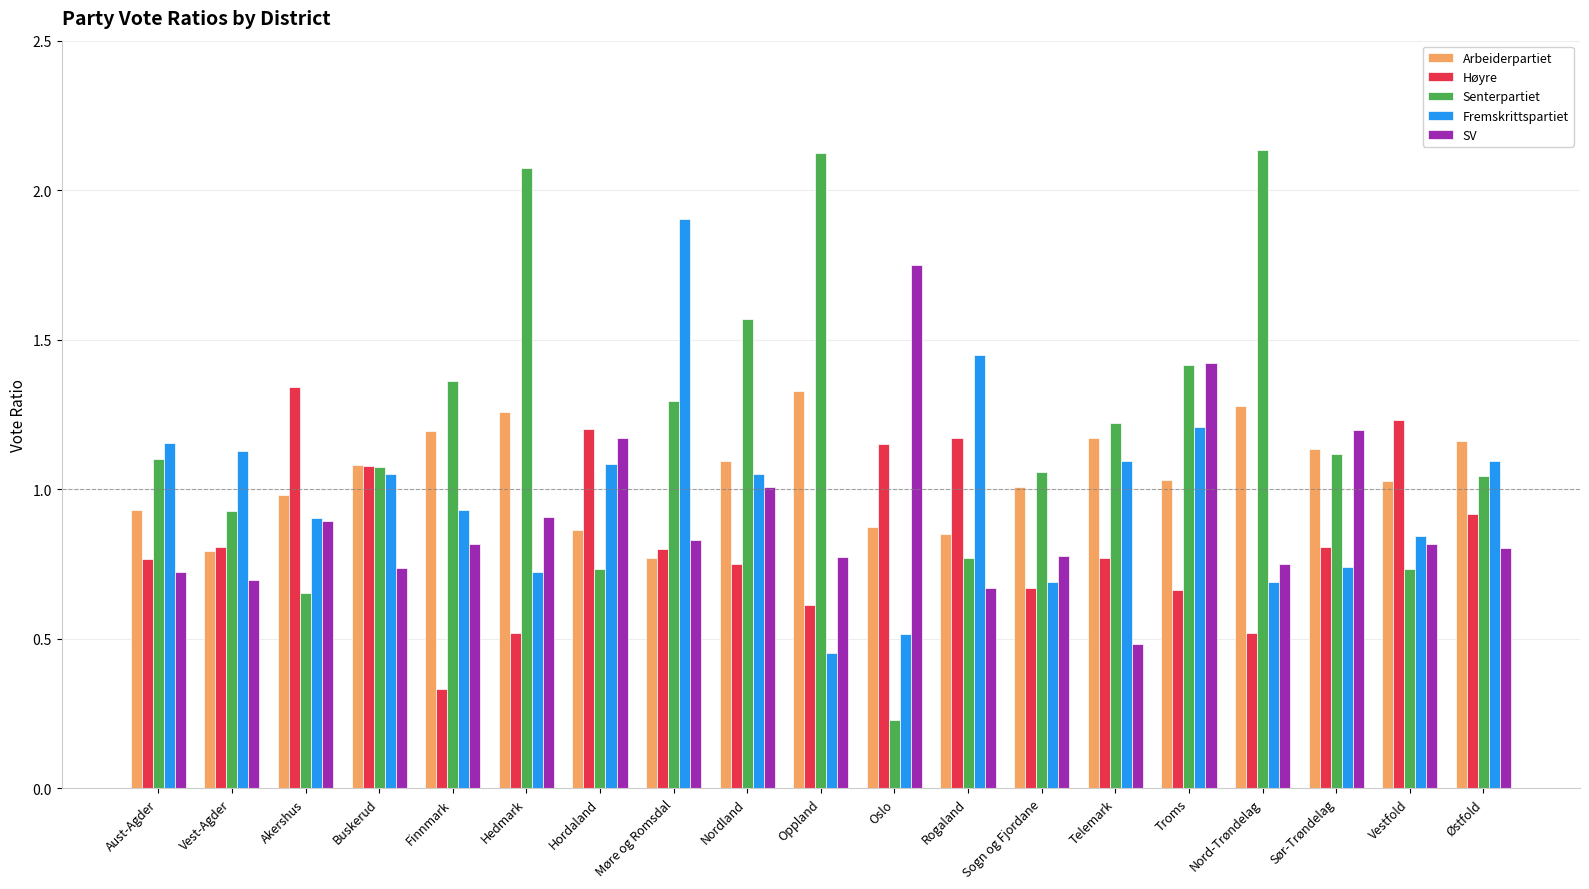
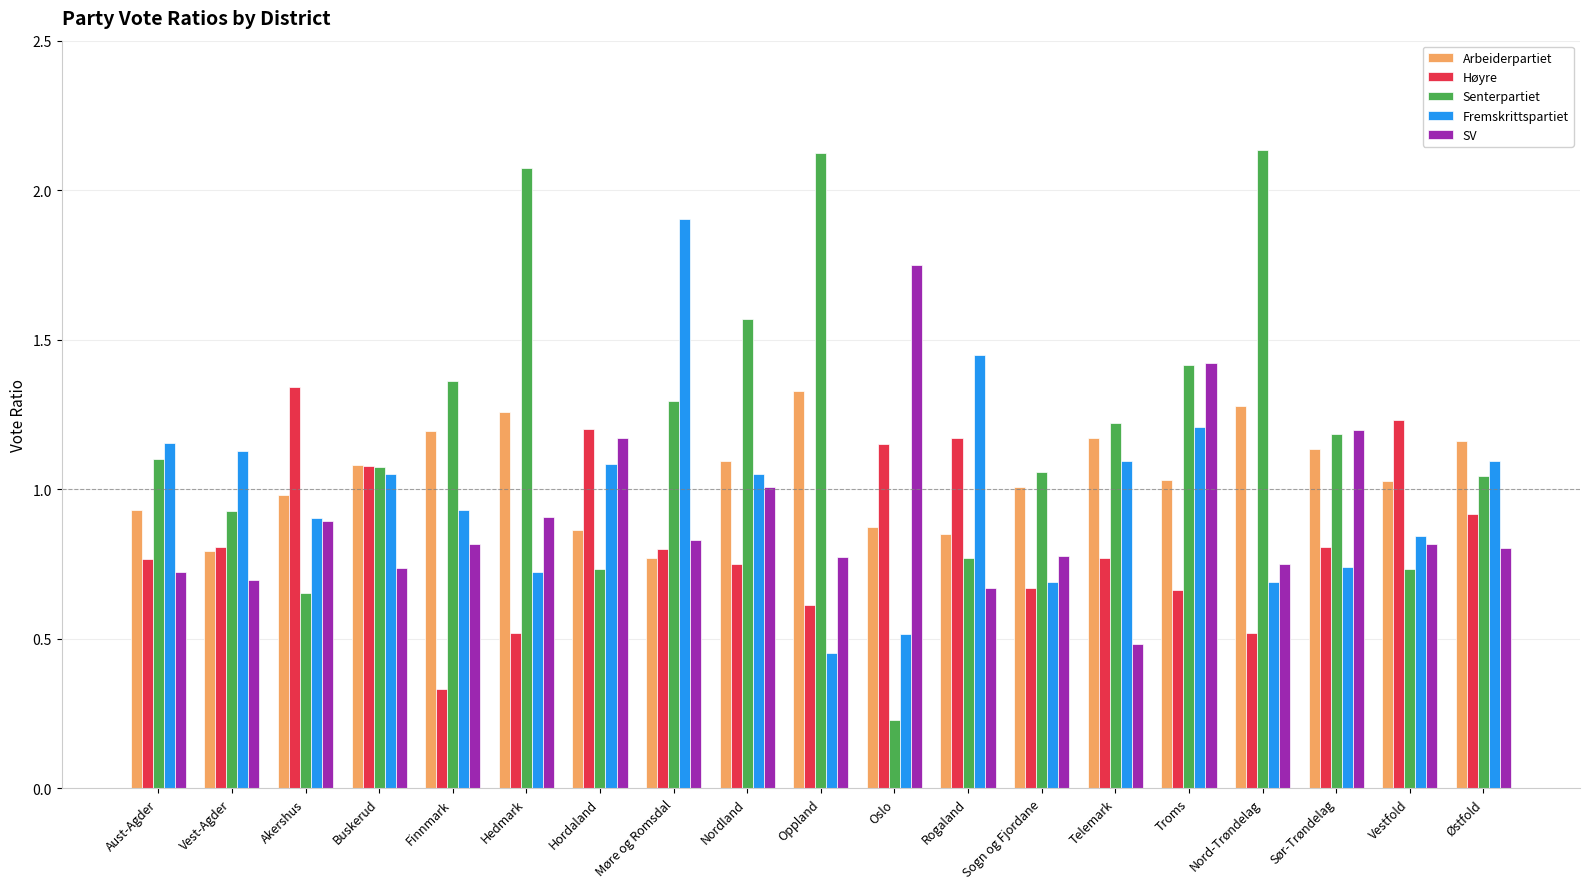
Senterpartiet, Sør-Trøndelag: 1.12 -> 1.19
